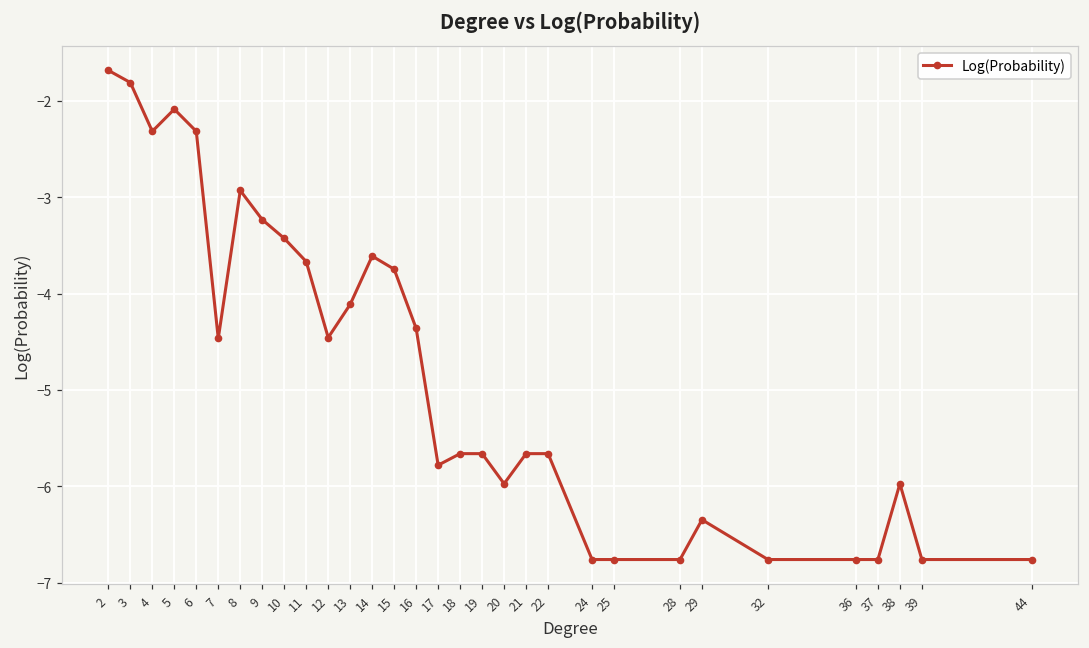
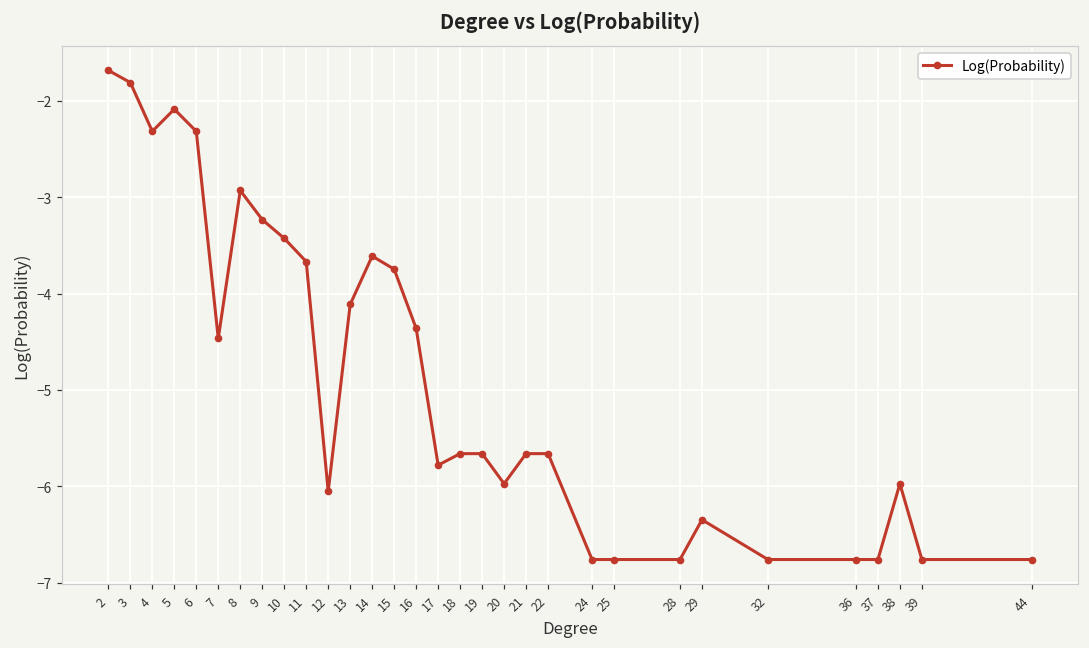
12: -4.5 -> -6.1
